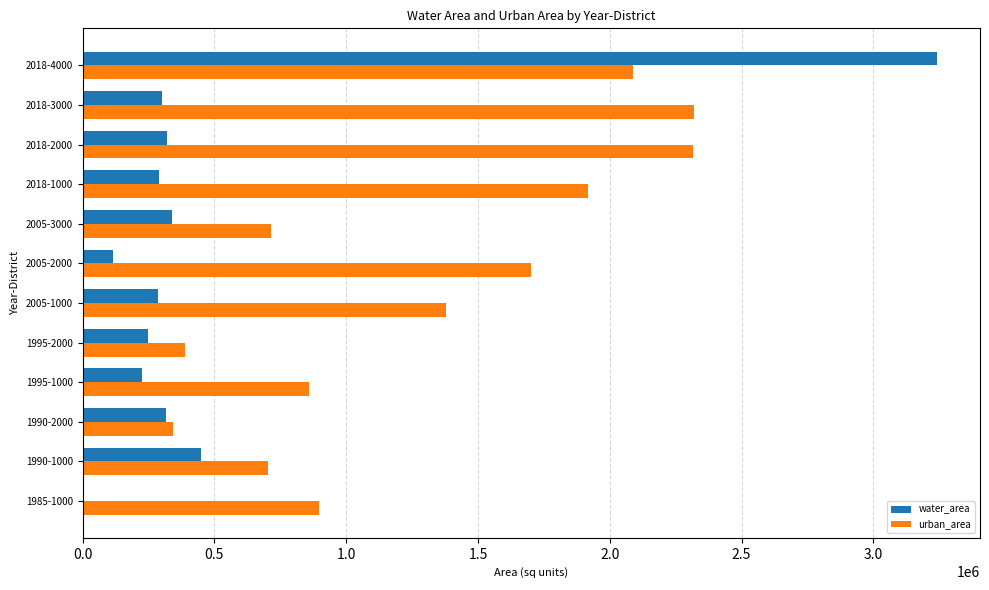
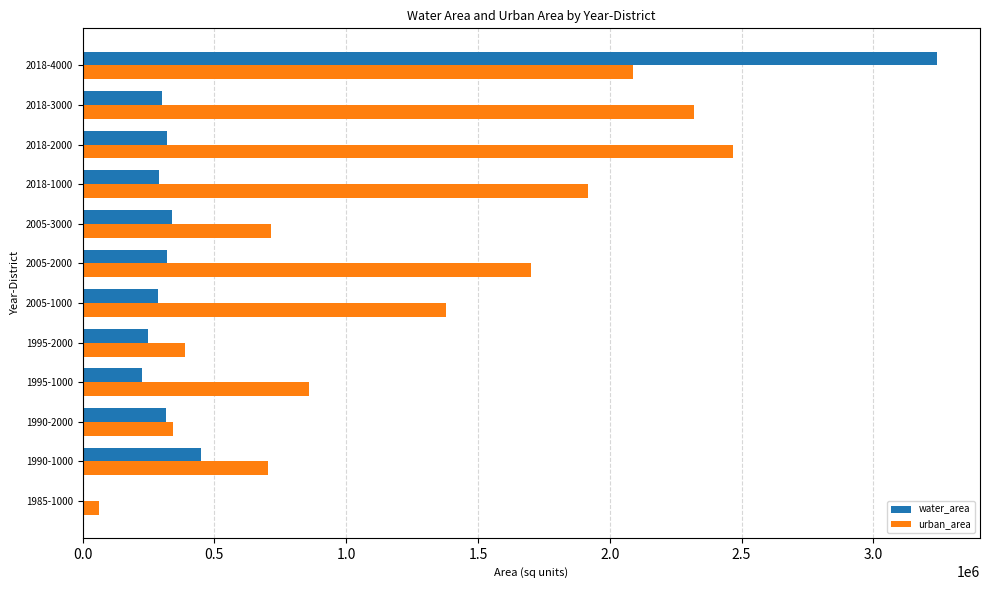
urban_area, 2018-2000: 2310000 -> 2470000
water_area, 2005-2000: 120000 -> 320000
urban_area, 1985-1000: 900000 -> 60000
